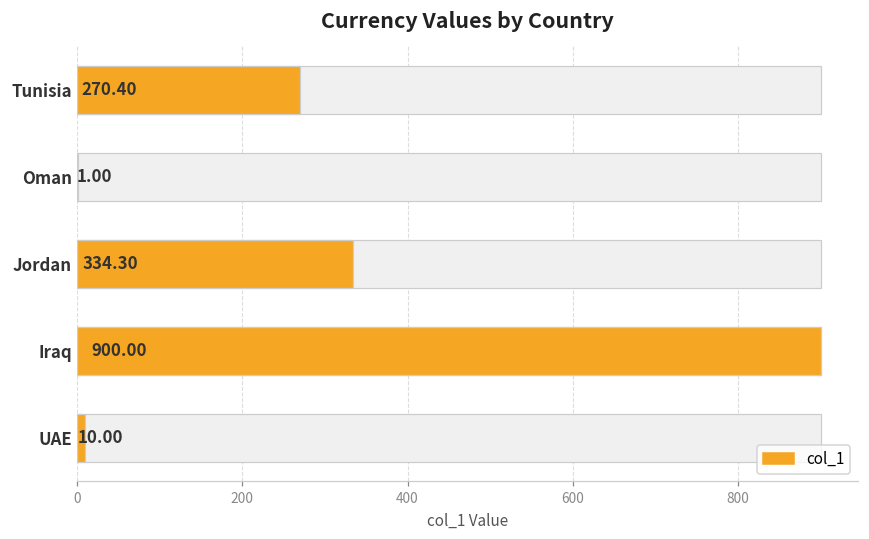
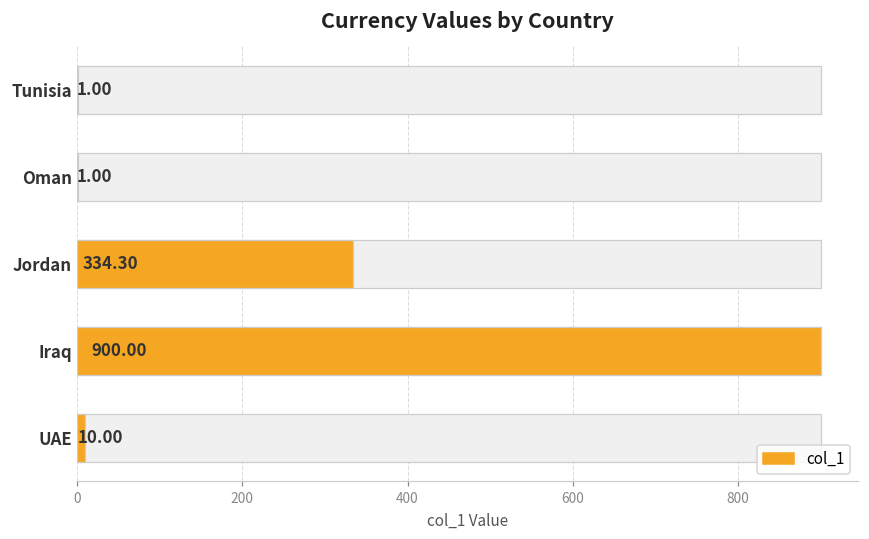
col_1, Tunisia: 270.40 -> 1.00
